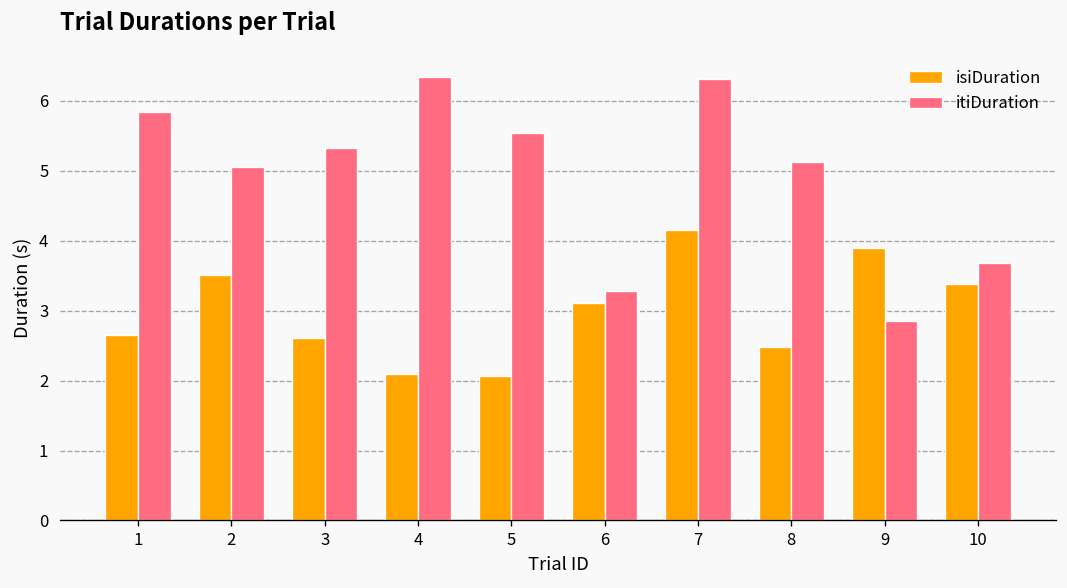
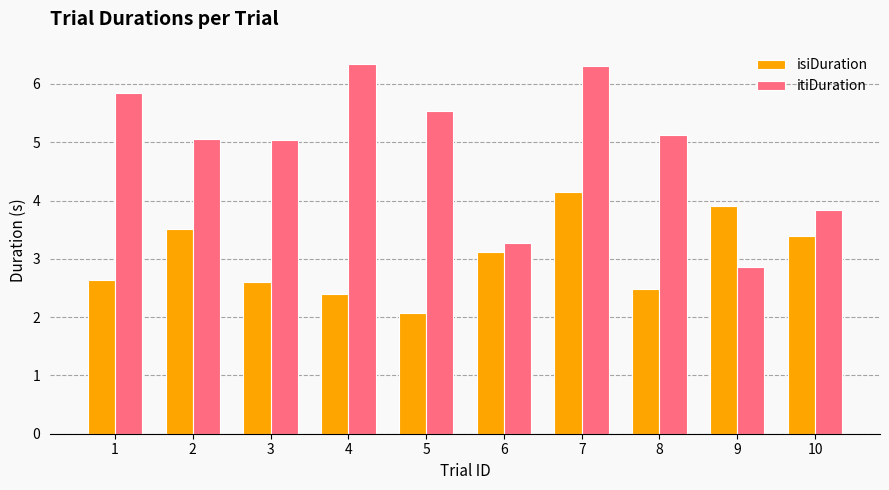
itiDuration, 3: 5.3 -> 5.0
isiDuration, 4: 2.1 -> 2.4
itiDuration, 10: 3.7 -> 3.8
